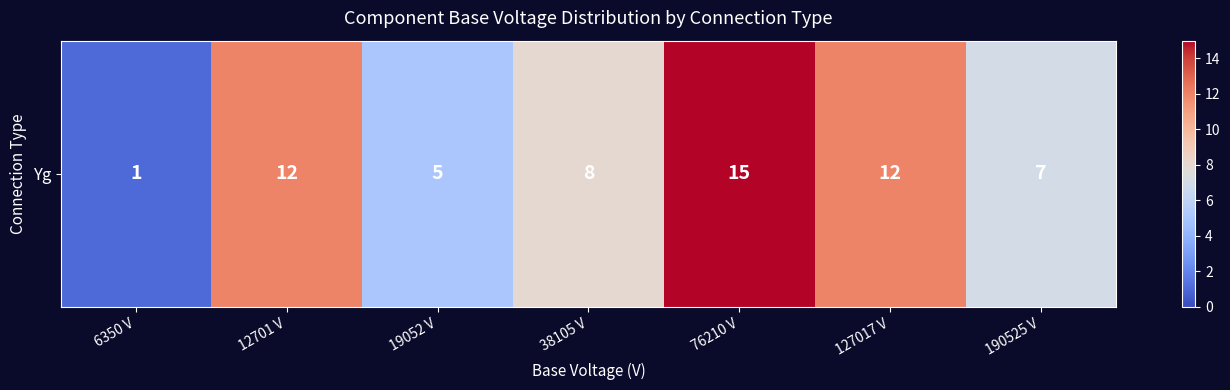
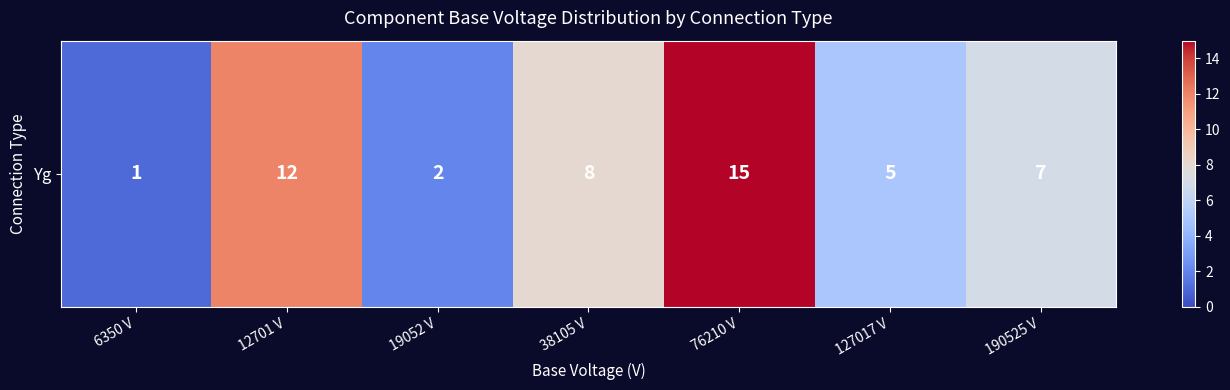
Yg, 19052 V: 5 -> 2
Yg, 127017 V: 12 -> 5
